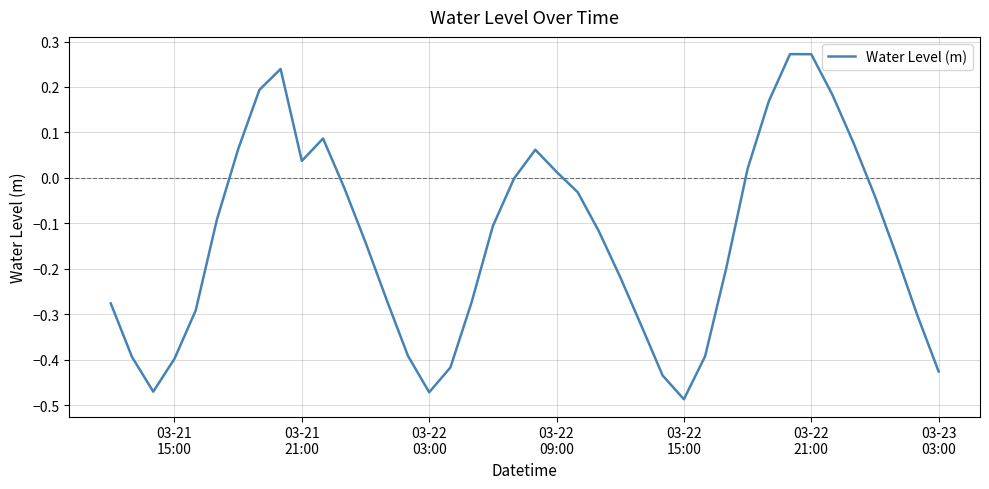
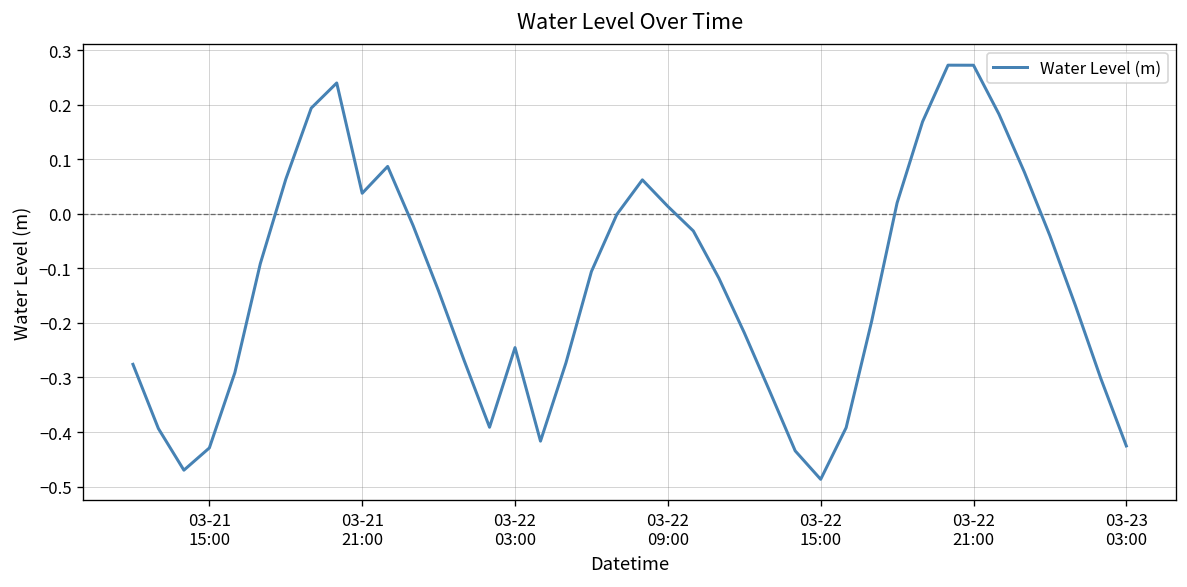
03-21 15:00: -0.40 -> -0.43
03-22 03:00: -0.47 -> -0.25
